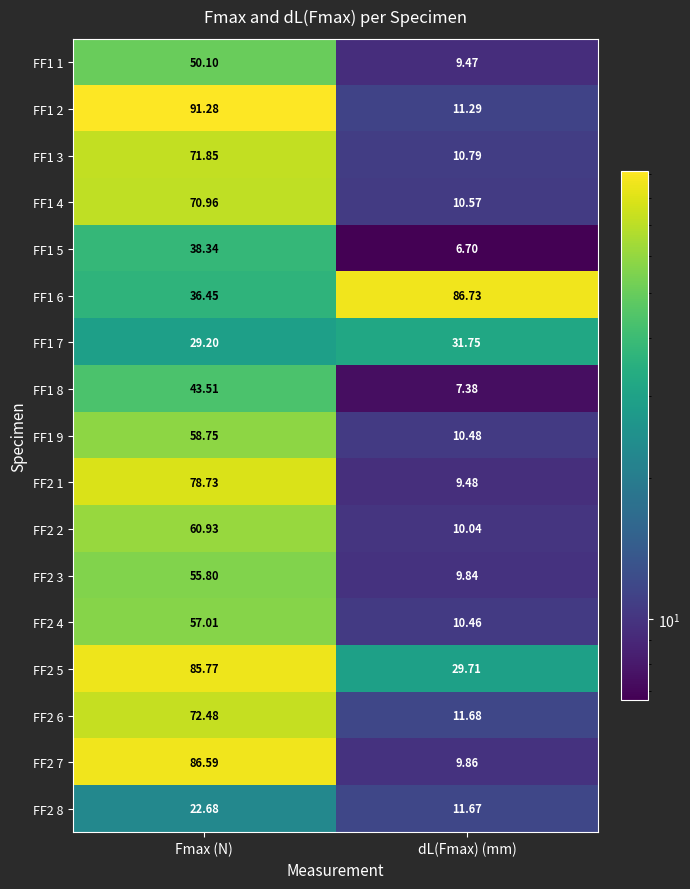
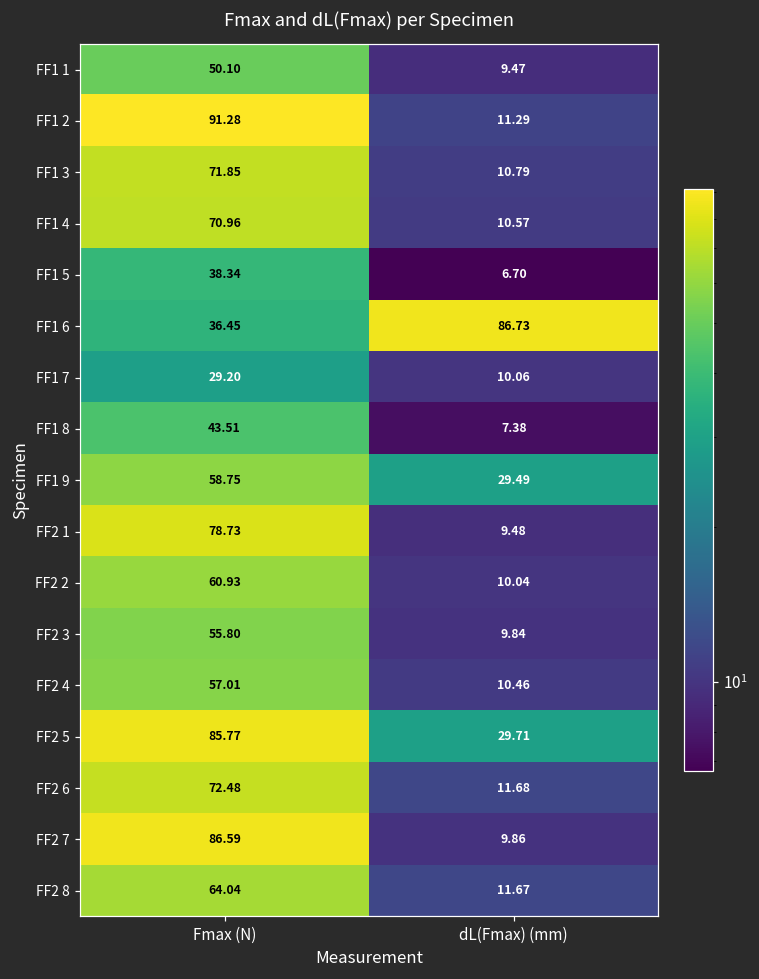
FF1 7, dL(Fmax) (mm): 31.75 -> 10.06
FF1 9, dL(Fmax) (mm): 10.48 -> 29.49
FF2 8, Fmax (N): 22.68 -> 64.04
